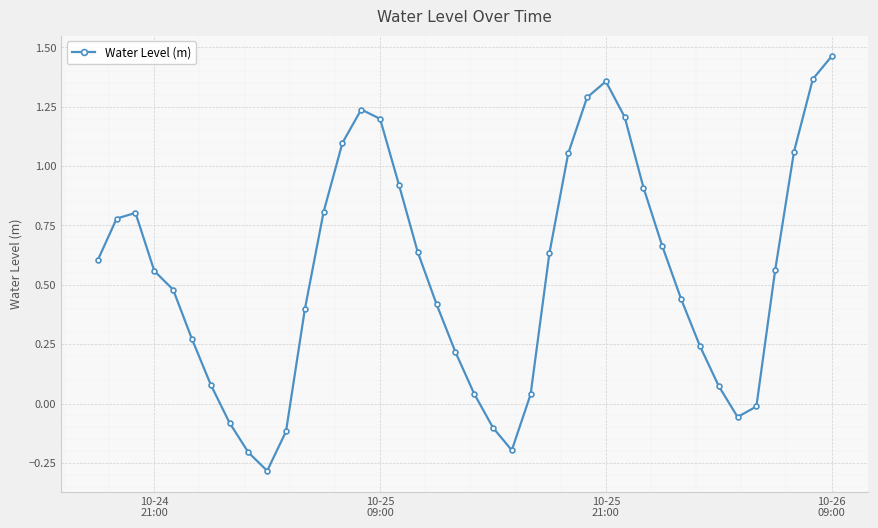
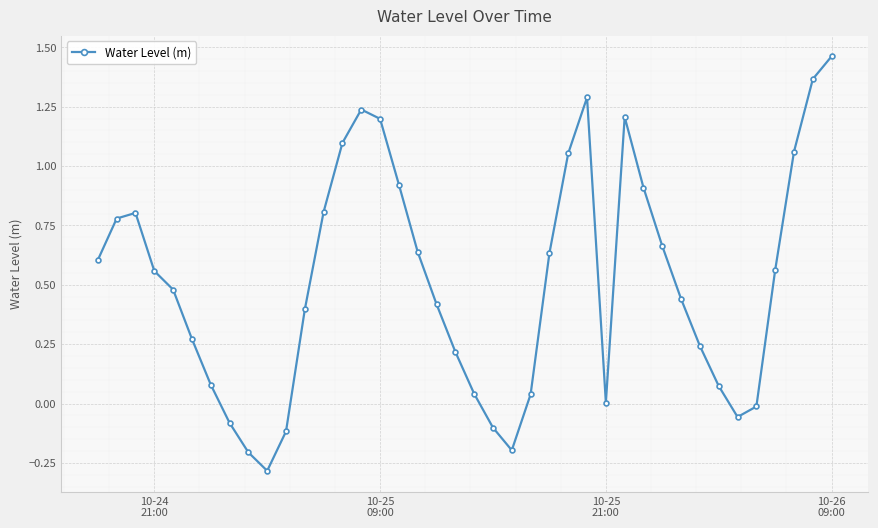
10-25 21:00: 1.36 -> 0.00
